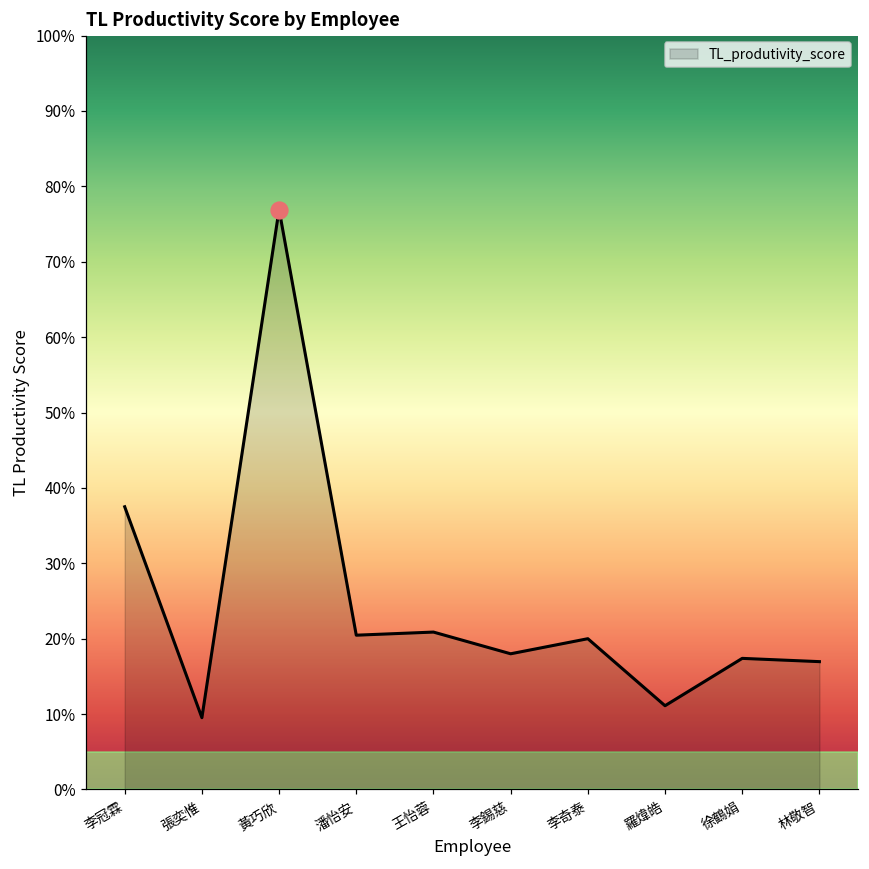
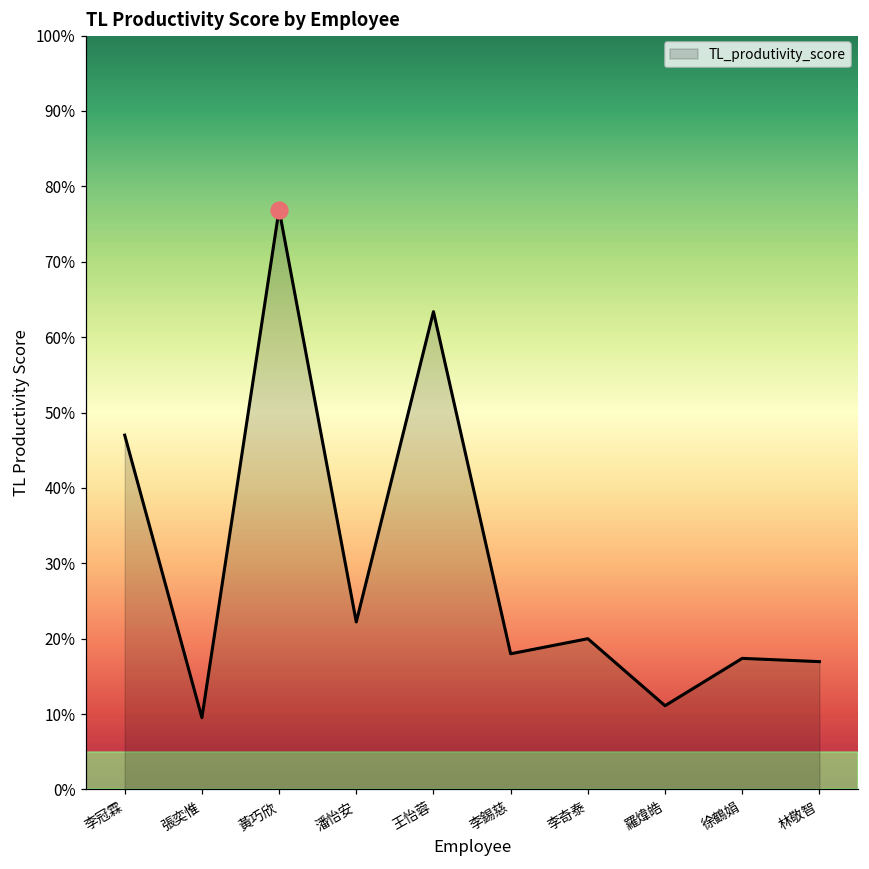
TL_produtivity_score, 李冠霖: 38% -> 47%
TL_produtivity_score, 潘怡安: 20% -> 22%
TL_produtivity_score, 王怡蓉: 21% -> 63%
